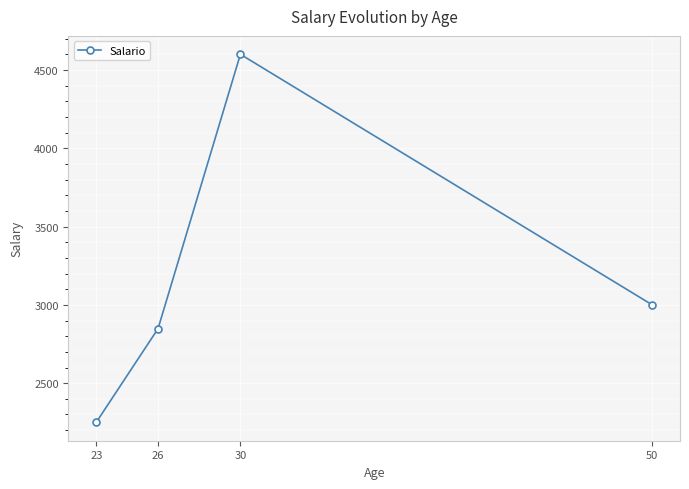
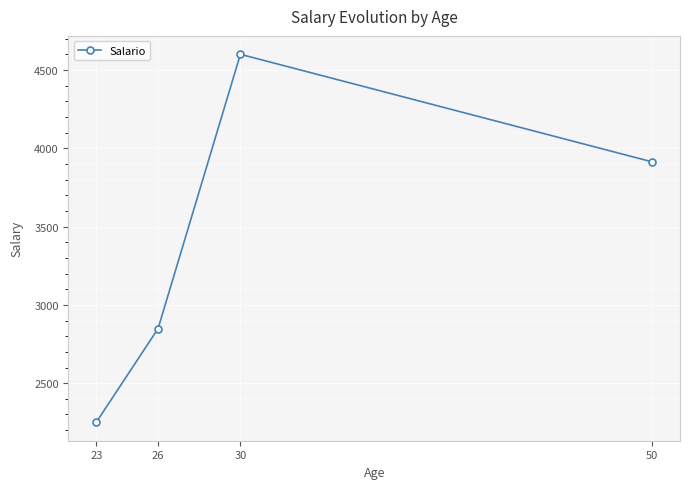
50: 3000 -> 3910
